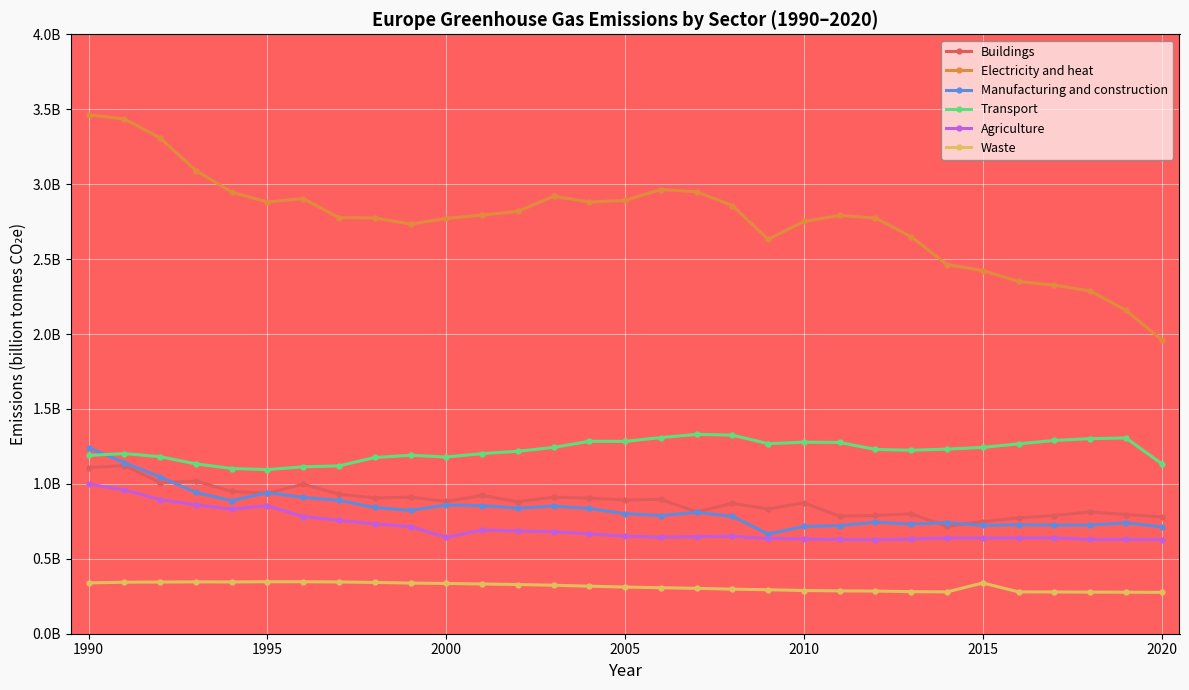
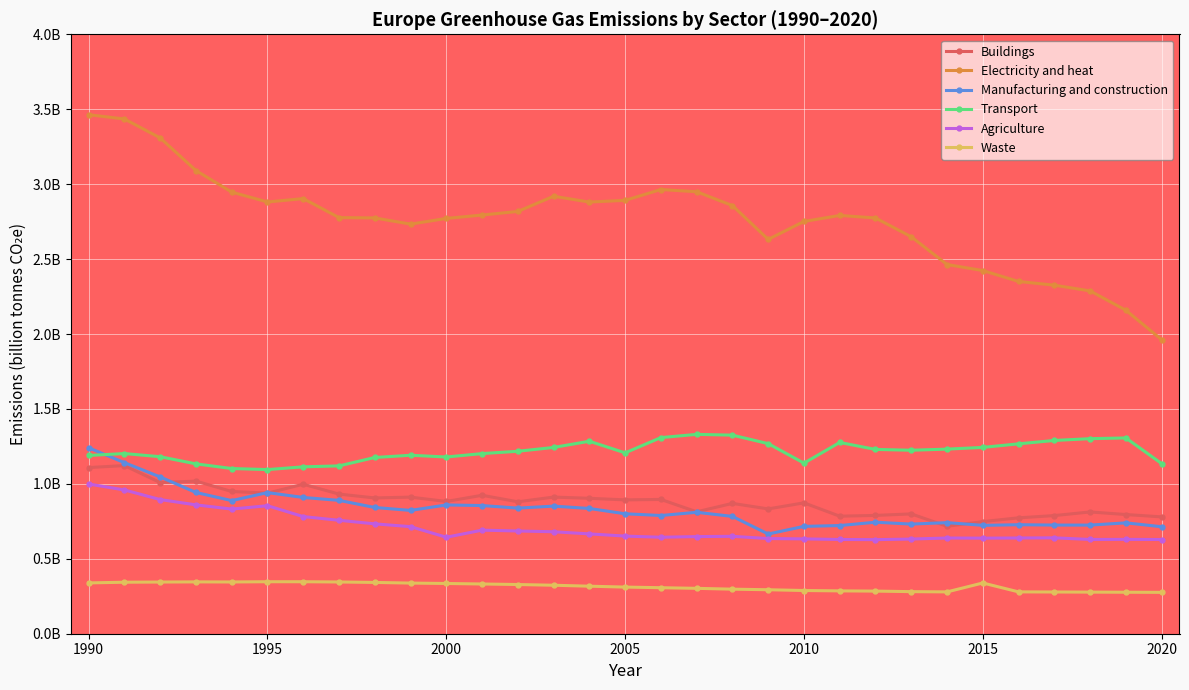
Transport, 2005: 1280000000 -> 1210000000
Transport, 2010: 1280000000 -> 1140000000
